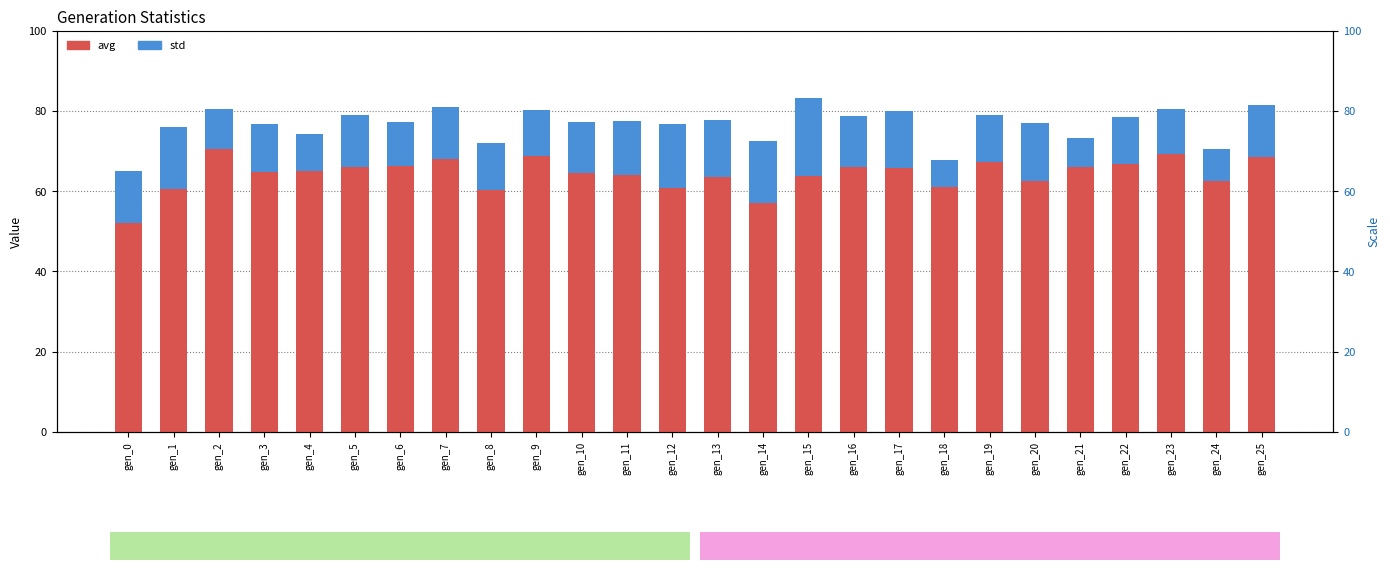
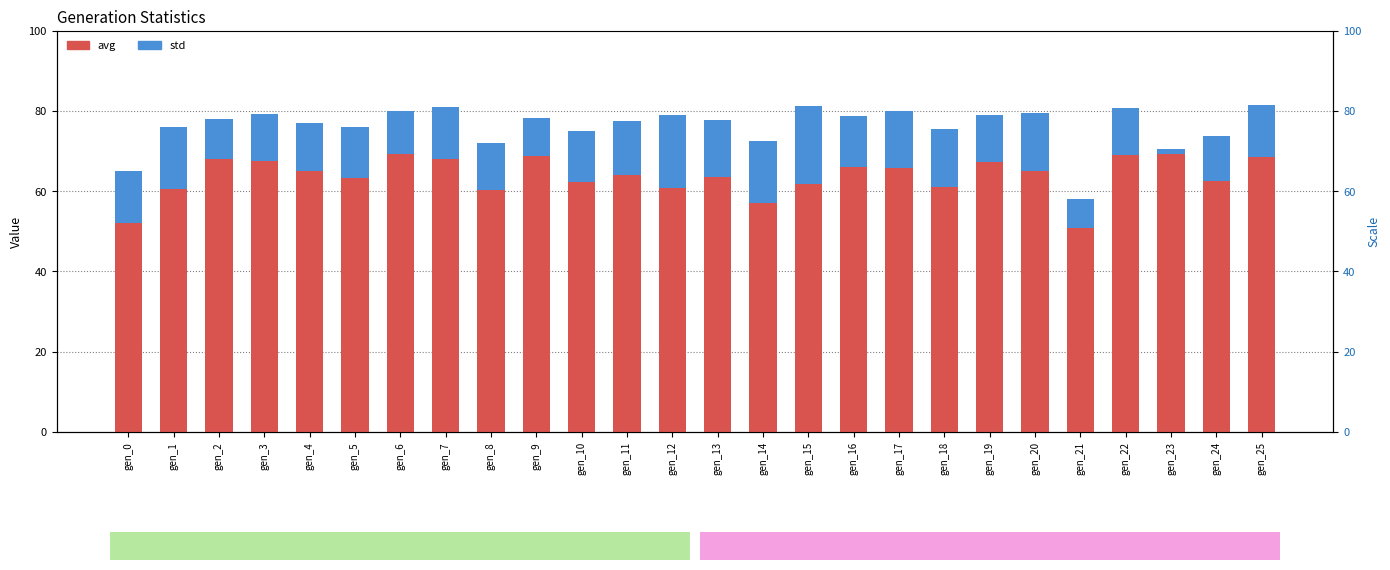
avg, gen_2: 71 -> 68
avg, gen_3: 65 -> 67
std, gen_4: 9 -> 12
avg, gen_5: 66 -> 63
avg, gen_6: 66 -> 69
std, gen_9: 12 -> 9
avg, gen_10: 64 -> 62
std, gen_12: 16 -> 18
avg, gen_15: 64 -> 62
std, gen_18: 7 -> 15
avg, gen_20: 63 -> 65
avg, gen_21: 66 -> 51
avg, gen_22: 67 -> 69
std, gen_23: 11 -> 1
std, gen_24: 8 -> 11
